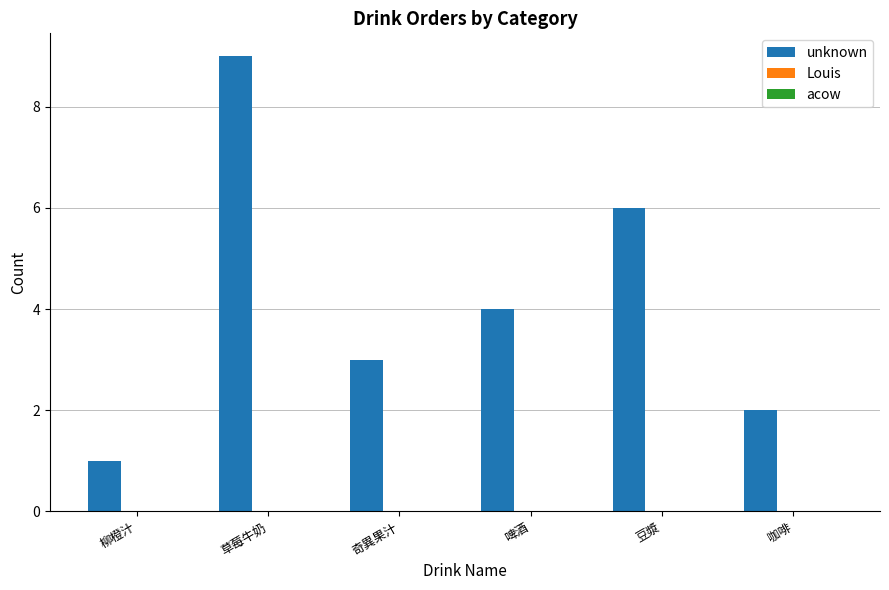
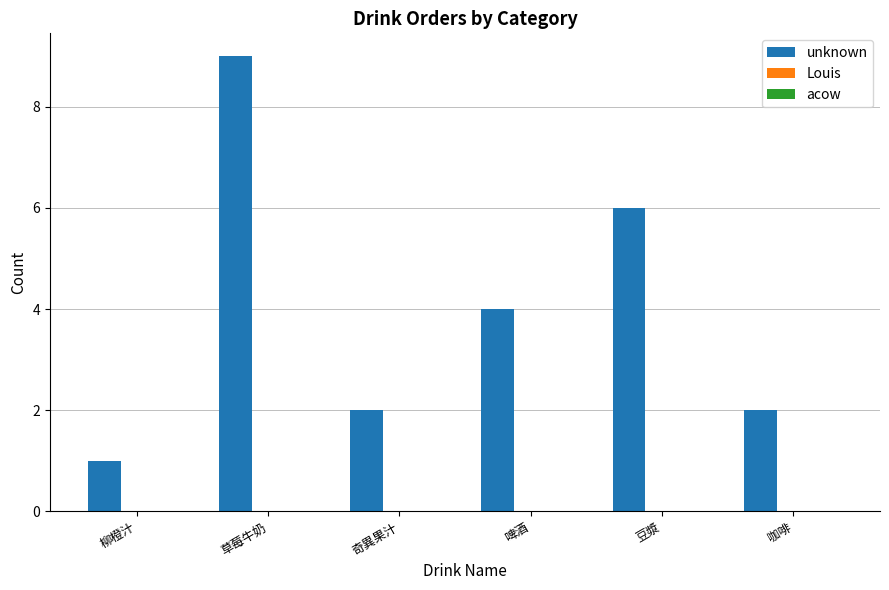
unknown, 奇異果汁: 3 -> 2
